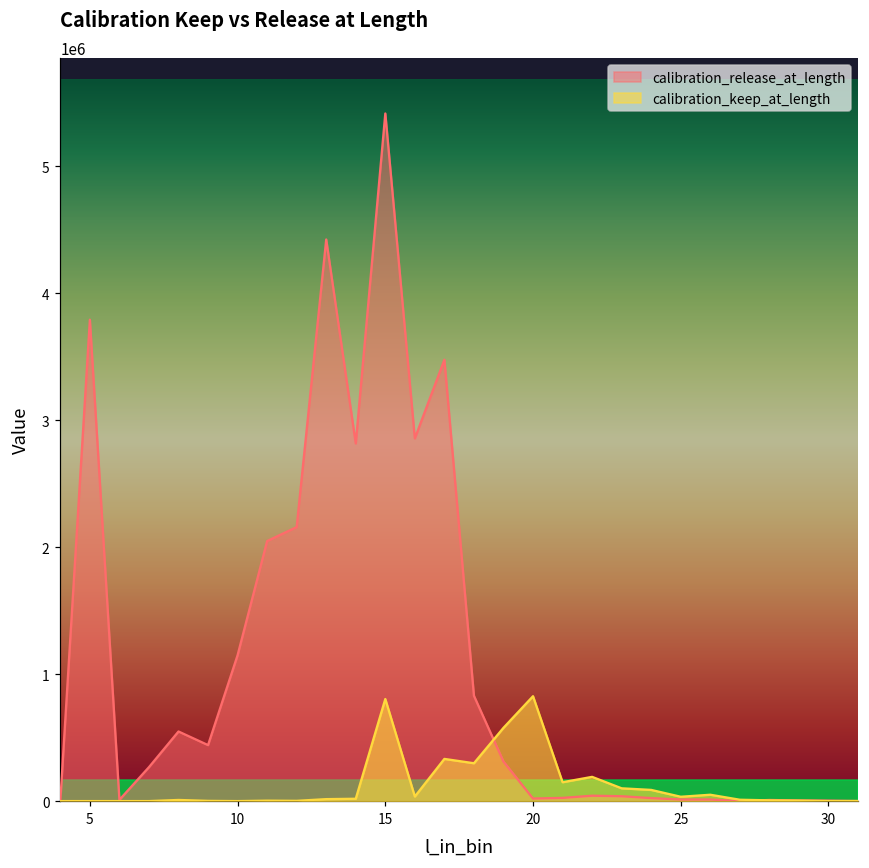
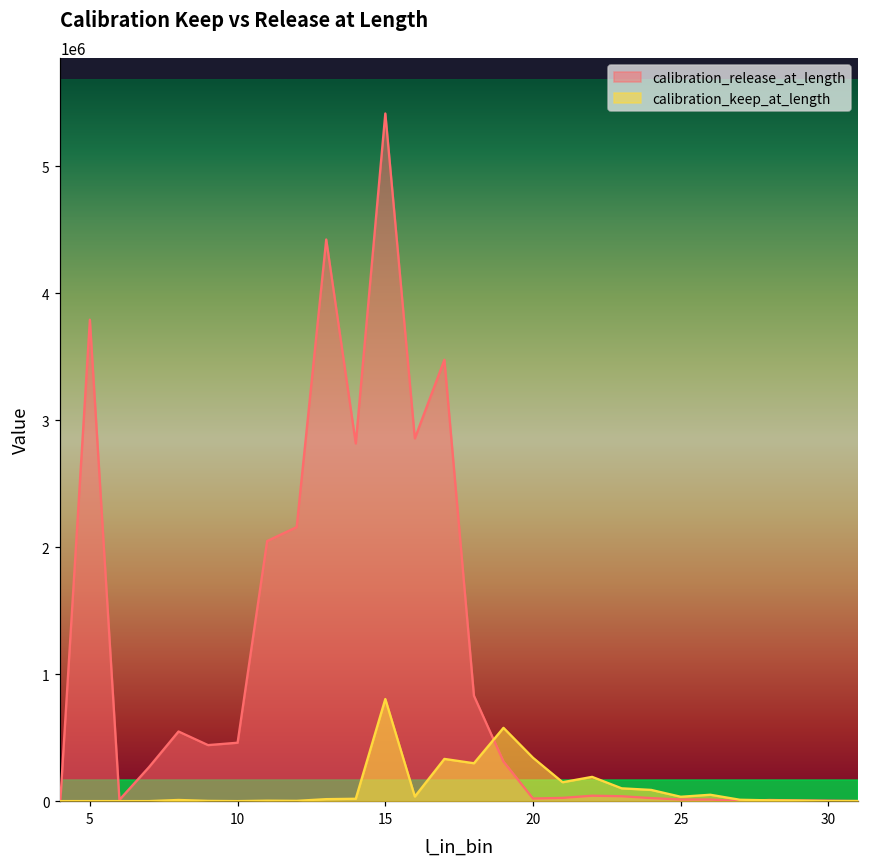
calibration_release_at_length, 10: 1150000 -> 460000
calibration_keep_at_length, 20: 830000 -> 340000
